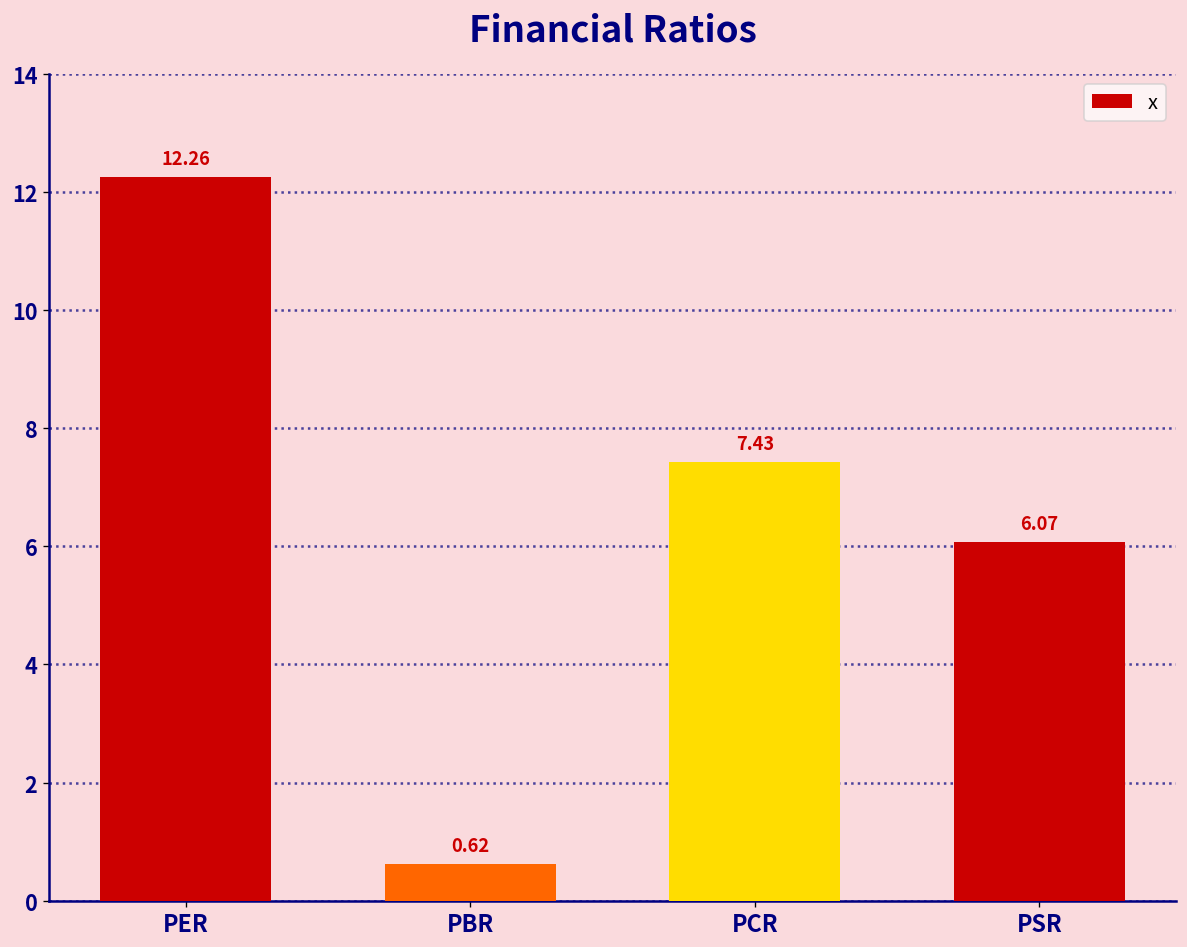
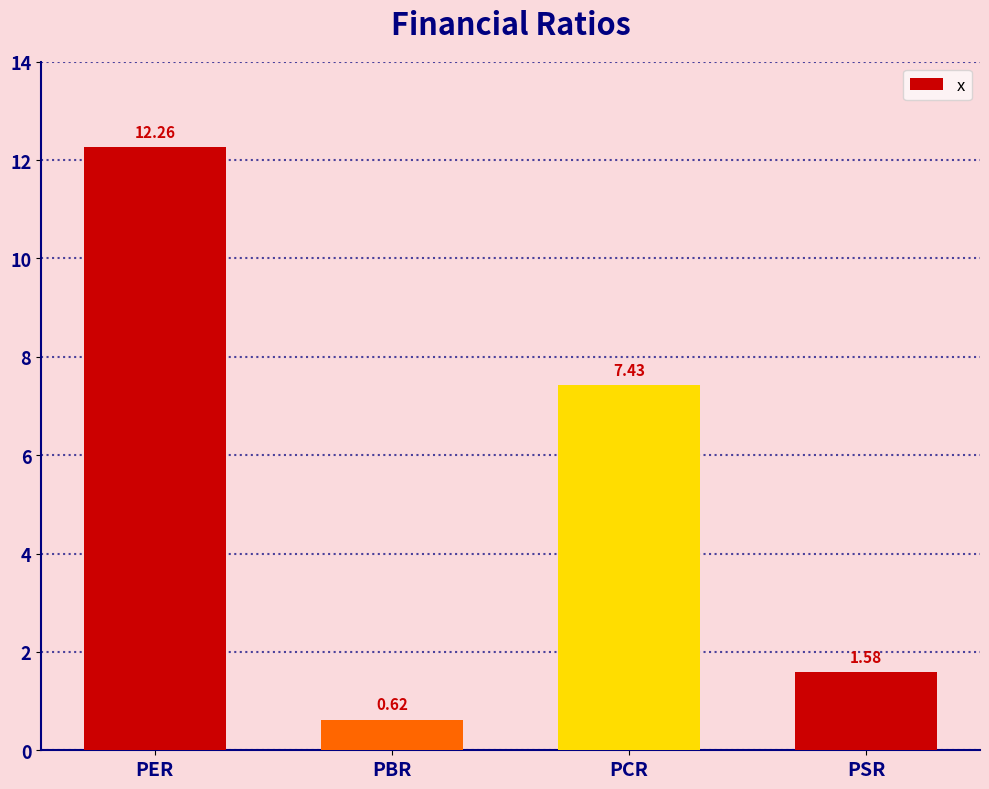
PSR: 6.07 -> 1.58
